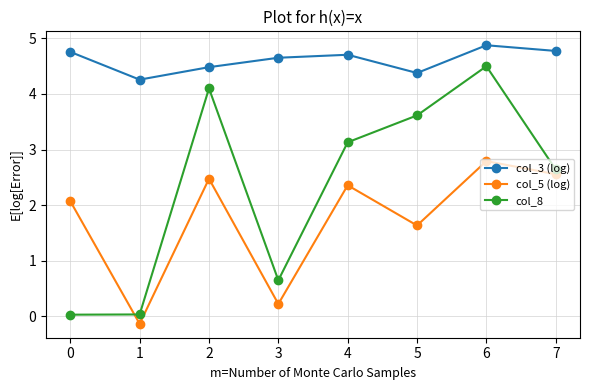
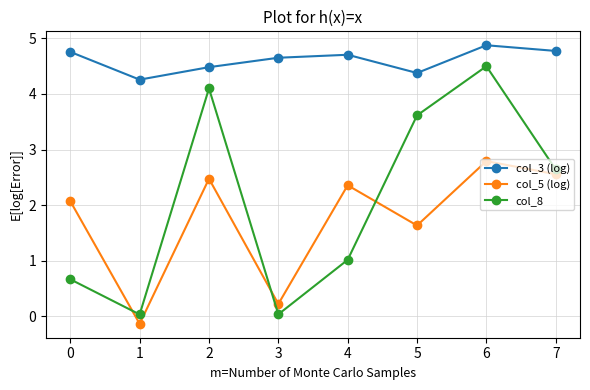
col_8, 0: 0.0 -> 0.7
col_8, 3: 0.6 -> 0.0
col_8, 4: 3.1 -> 1.0
